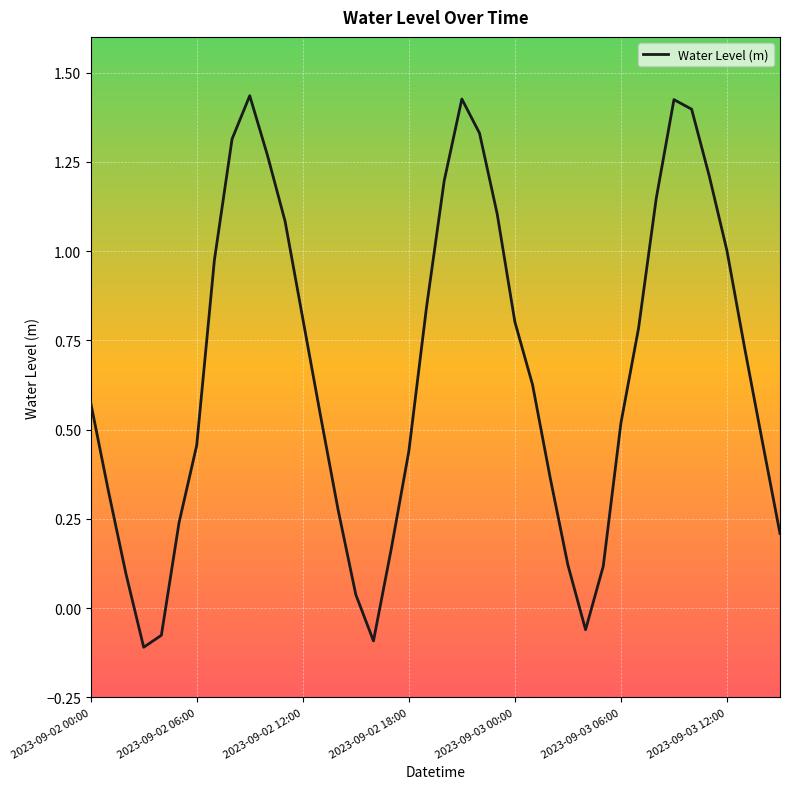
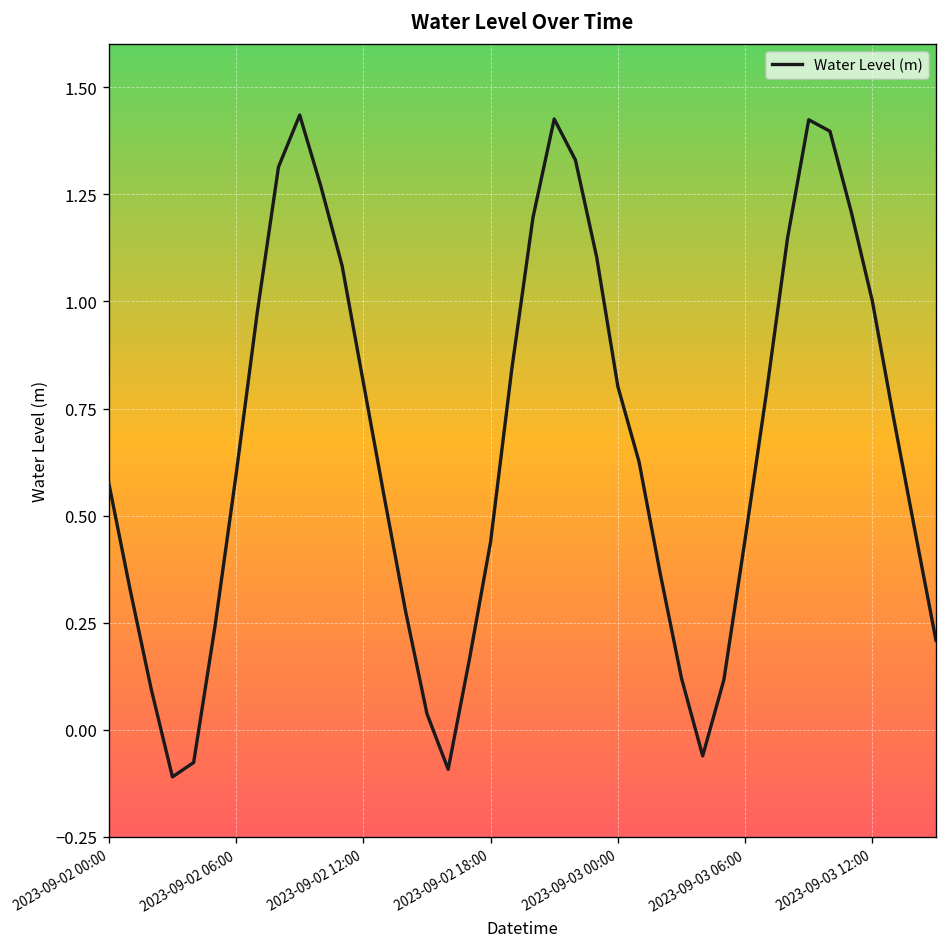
2023-09-02 06:00: 0.46 -> 0.60
2023-09-03 06:00: 0.52 -> 0.45
